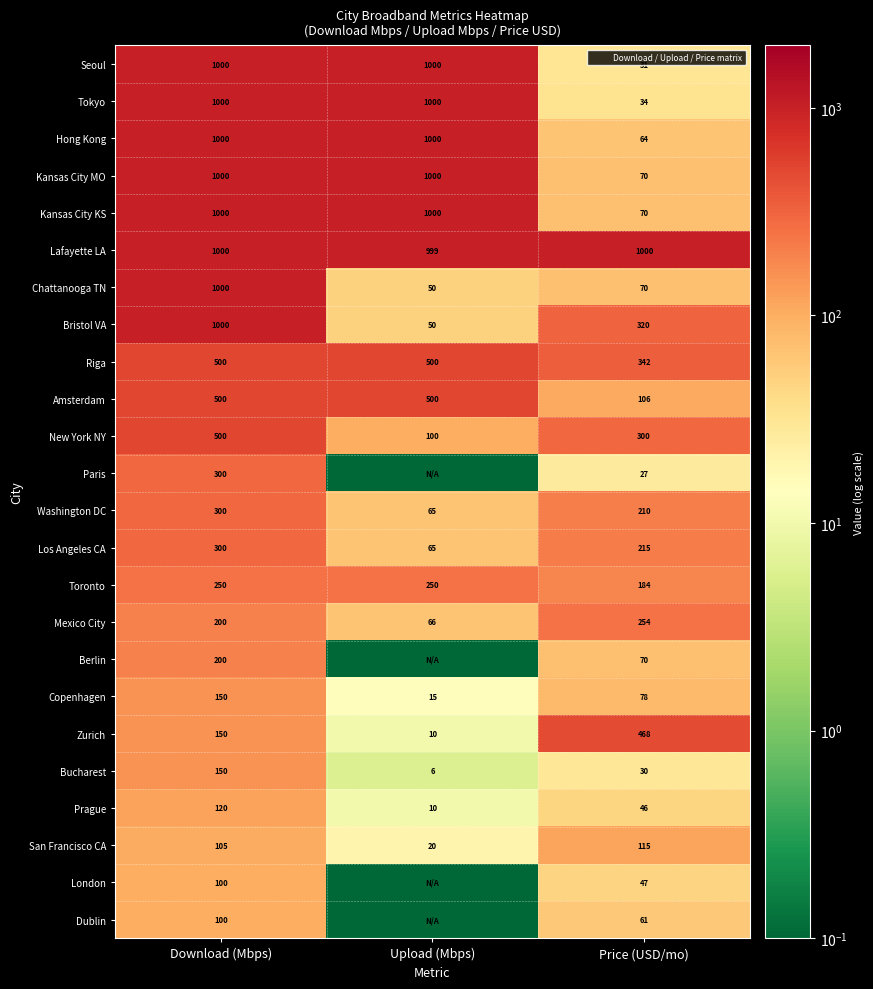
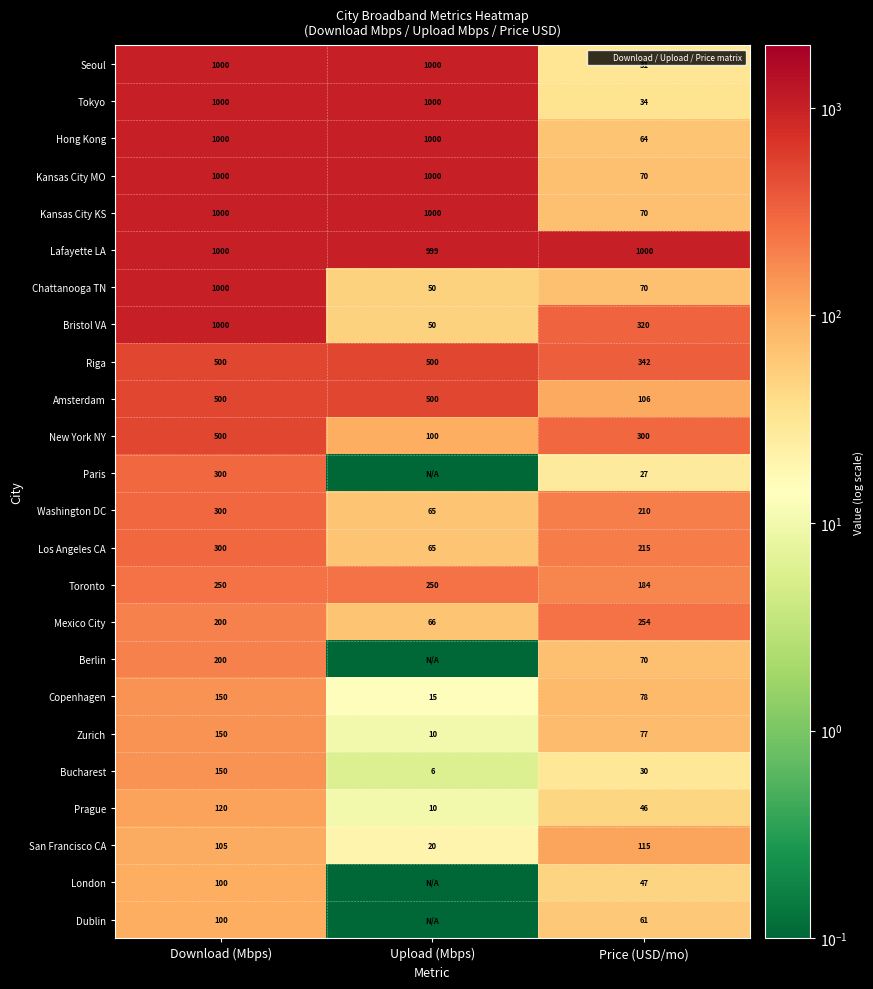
Zurich, Price (USD/mo): 468 -> 77
